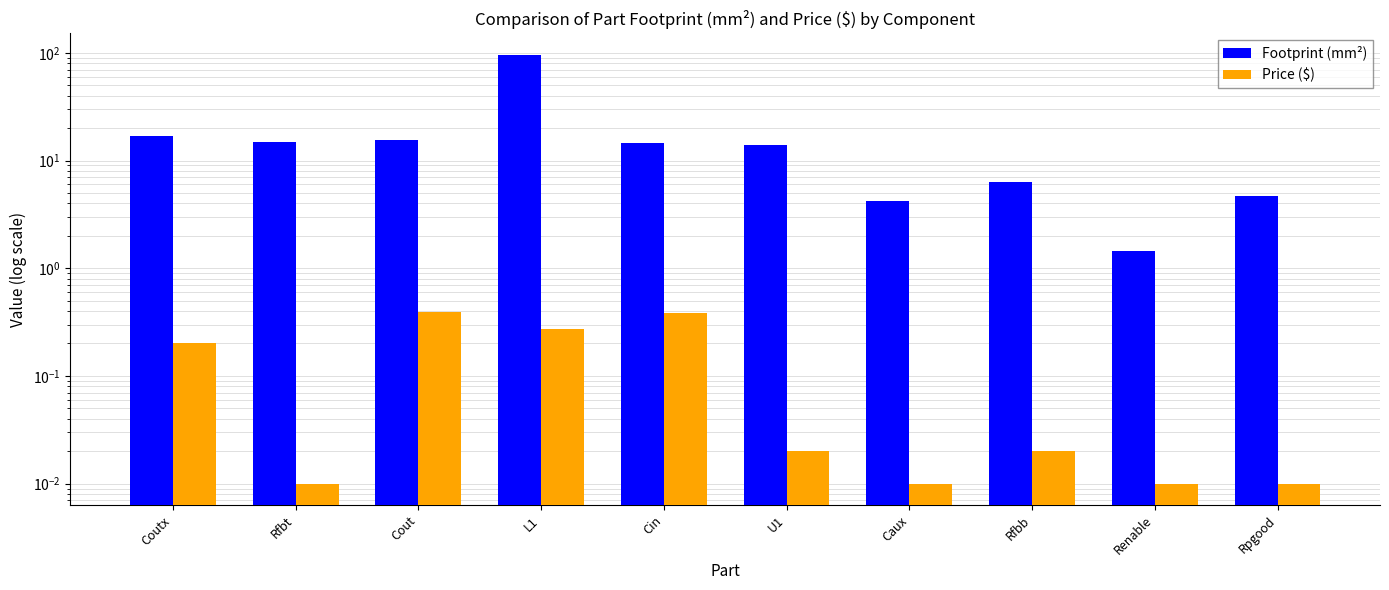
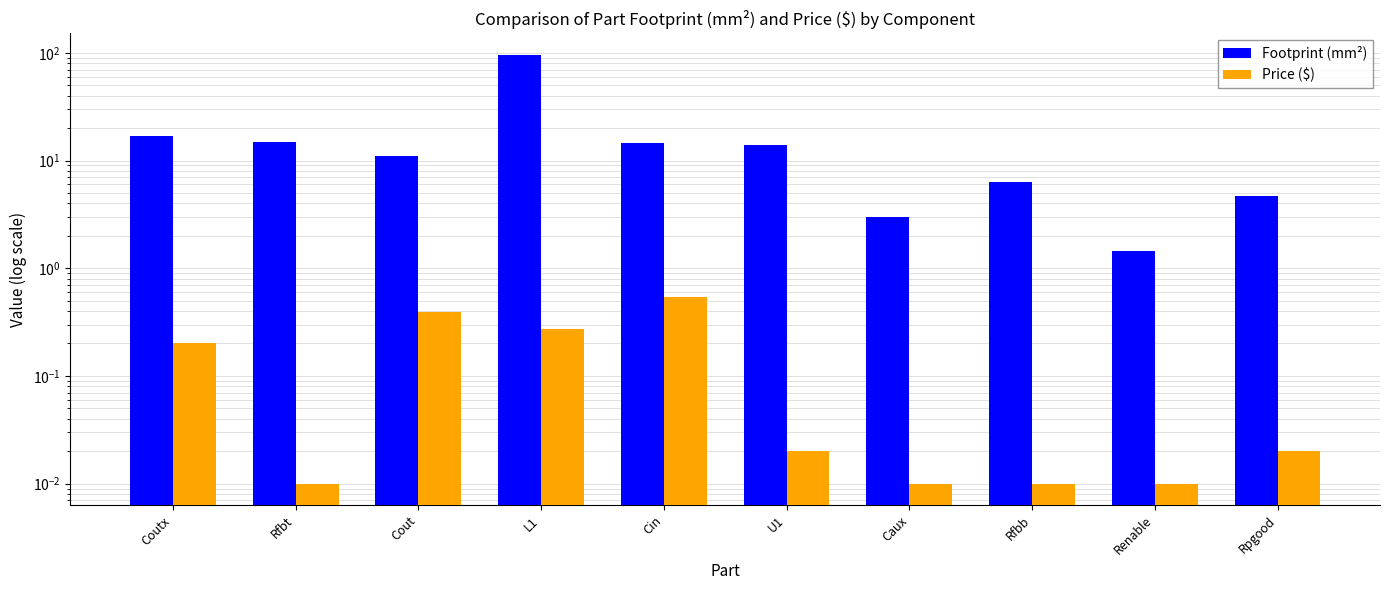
Footprint (mm²), Cout: 15 -> 11
Price ($), Cin: 0.38 -> 0.5
Footprint (mm²), Caux: 4.2 -> 3.0
Price ($), Rfbb: 0.02 -> 0.01
Price ($), Rpgood: 0.01 -> 0.02
